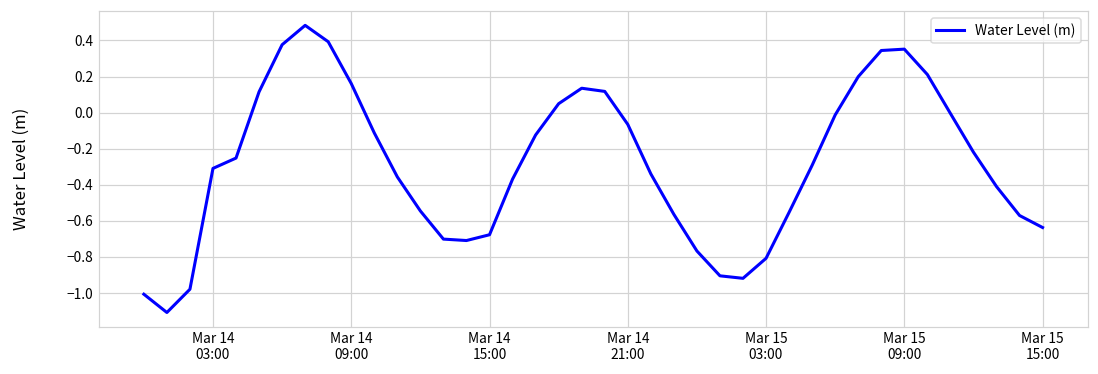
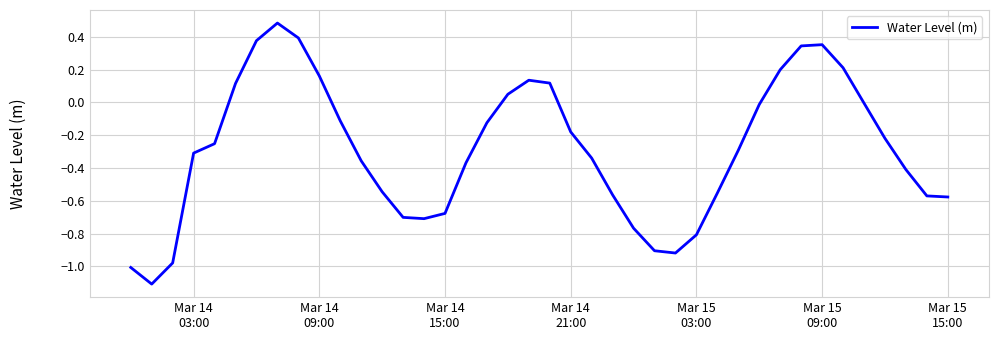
Mar 14 21:00: -0.07 -> -0.18
Mar 15 15:00: -0.64 -> -0.58
